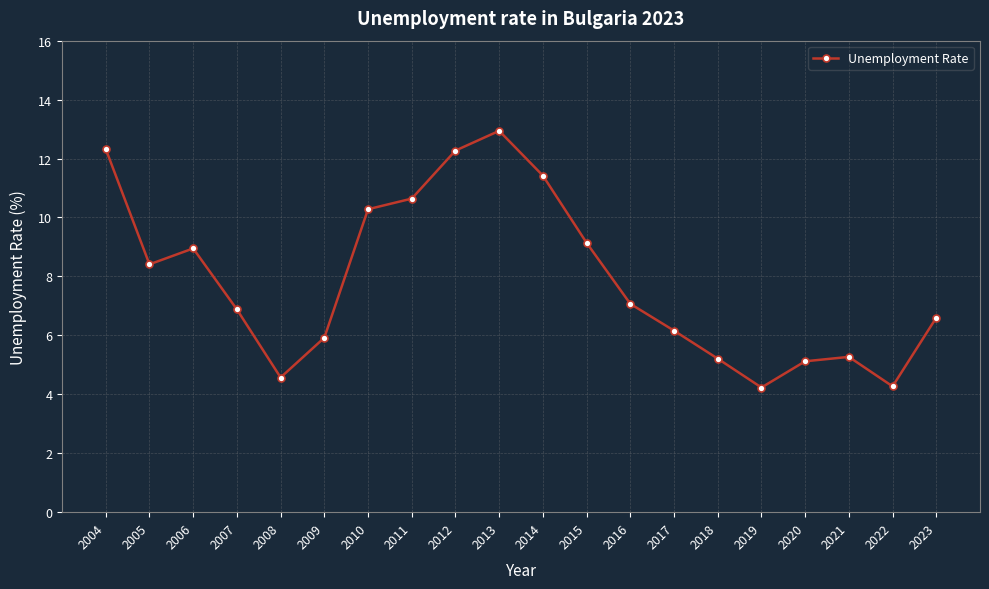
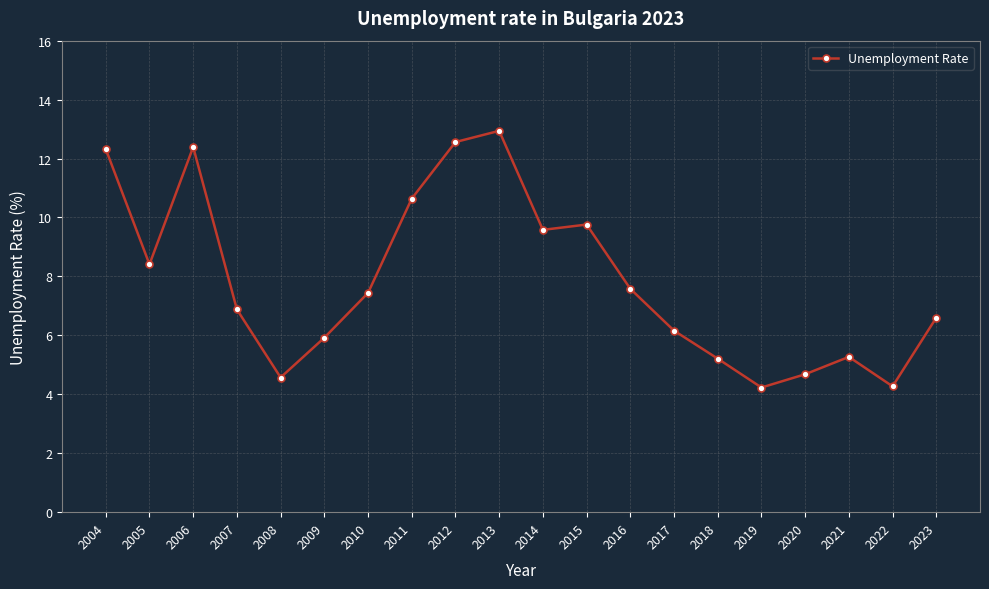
2006: 9.0 -> 12.4
2010: 10.3 -> 7.4
2012: 12.3 -> 12.6
2014: 11.4 -> 9.6
2015: 9.1 -> 9.8
2016: 7.1 -> 7.6
2020: 5.1 -> 4.7
